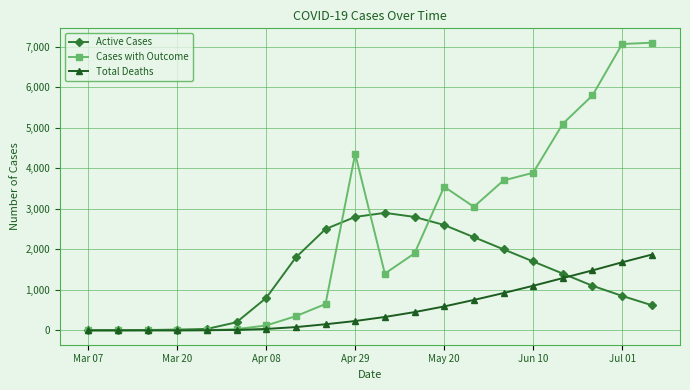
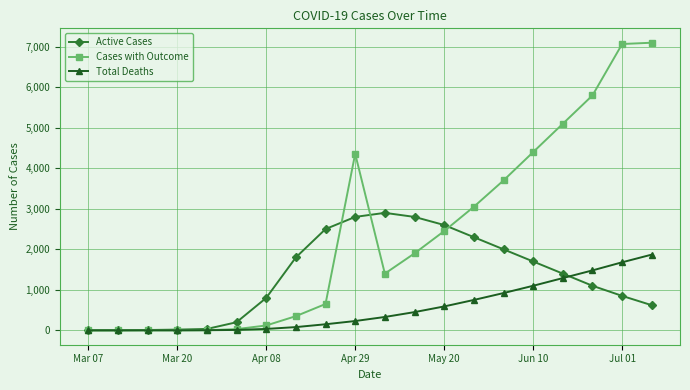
Cases with Outcome, May 20: 3,500 -> 2,500
Cases with Outcome, Jun 10: 3,900 -> 4,400
